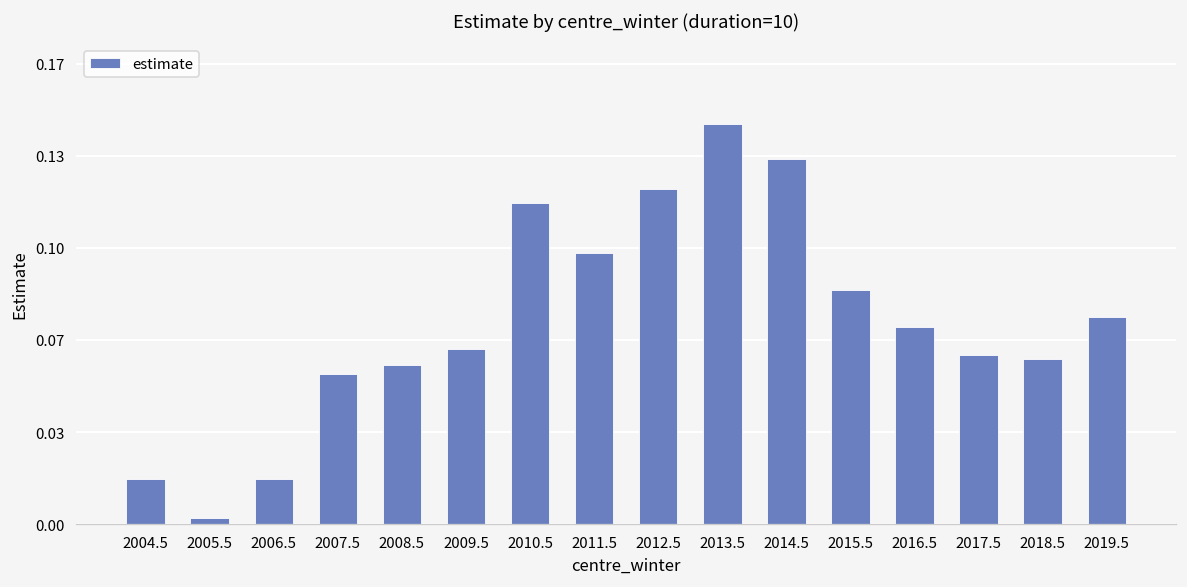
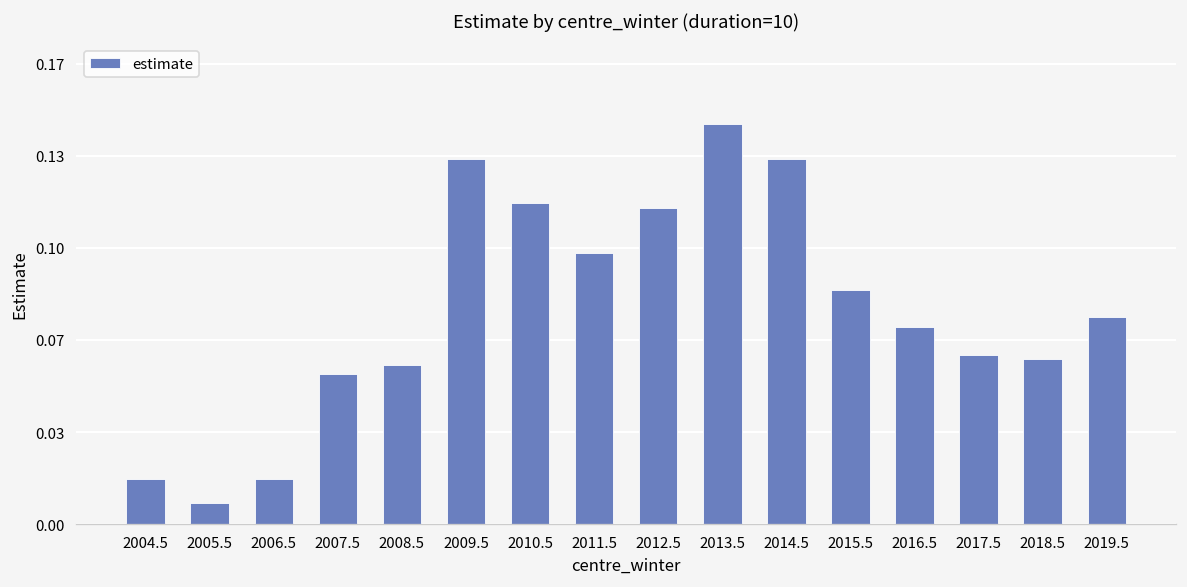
2005.5: 0.002 -> 0.008
2009.5: 0.063 -> 0.132
2012.5: 0.121 -> 0.114
